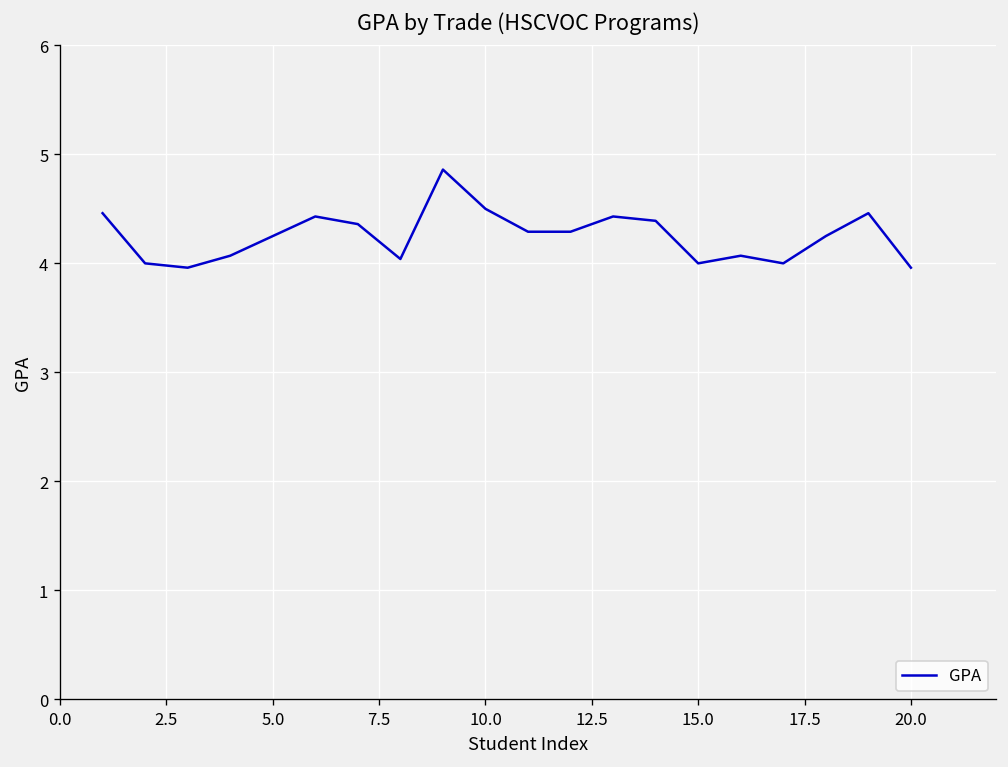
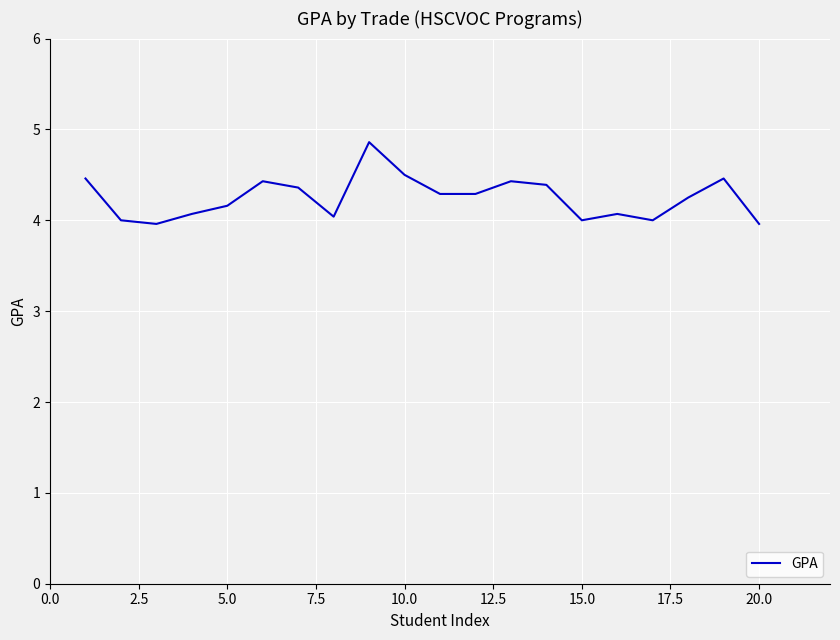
5.0: 4.3 -> 4.2
